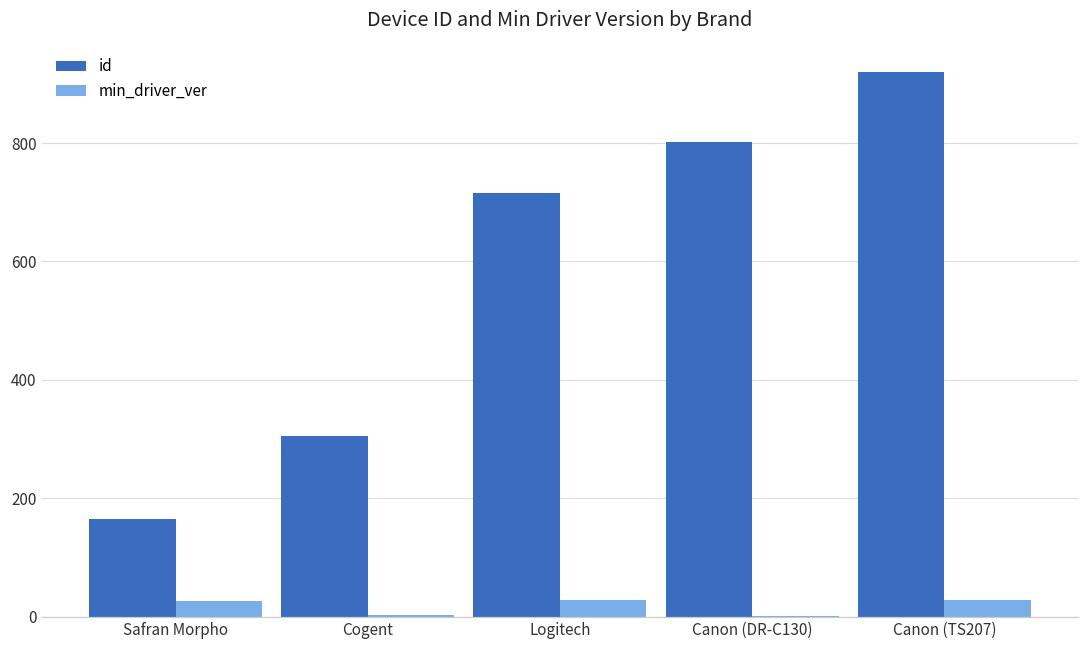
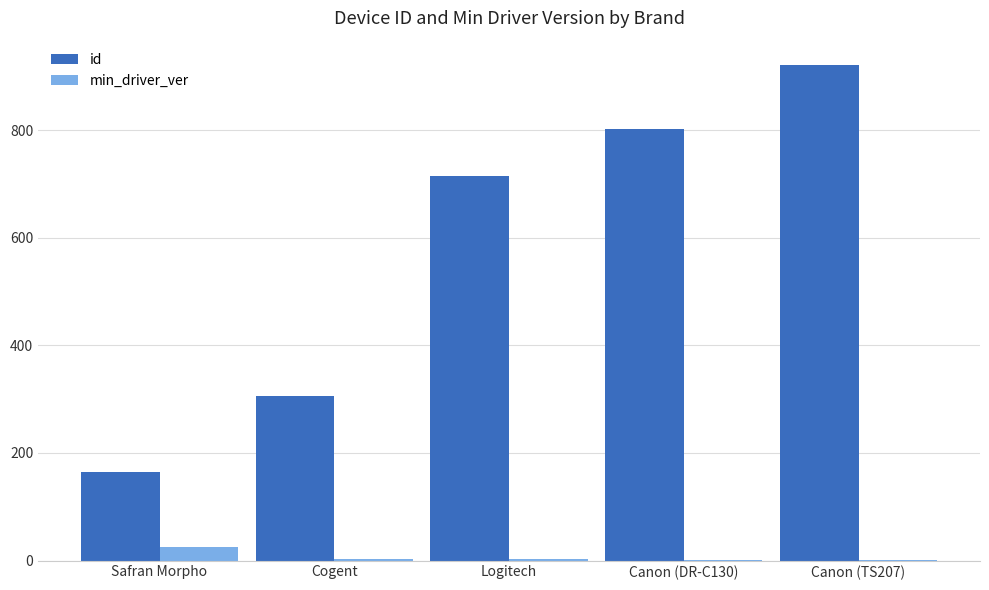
min_driver_ver, Logitech: 30 -> 0
min_driver_ver, Canon (TS207): 30 -> 0
